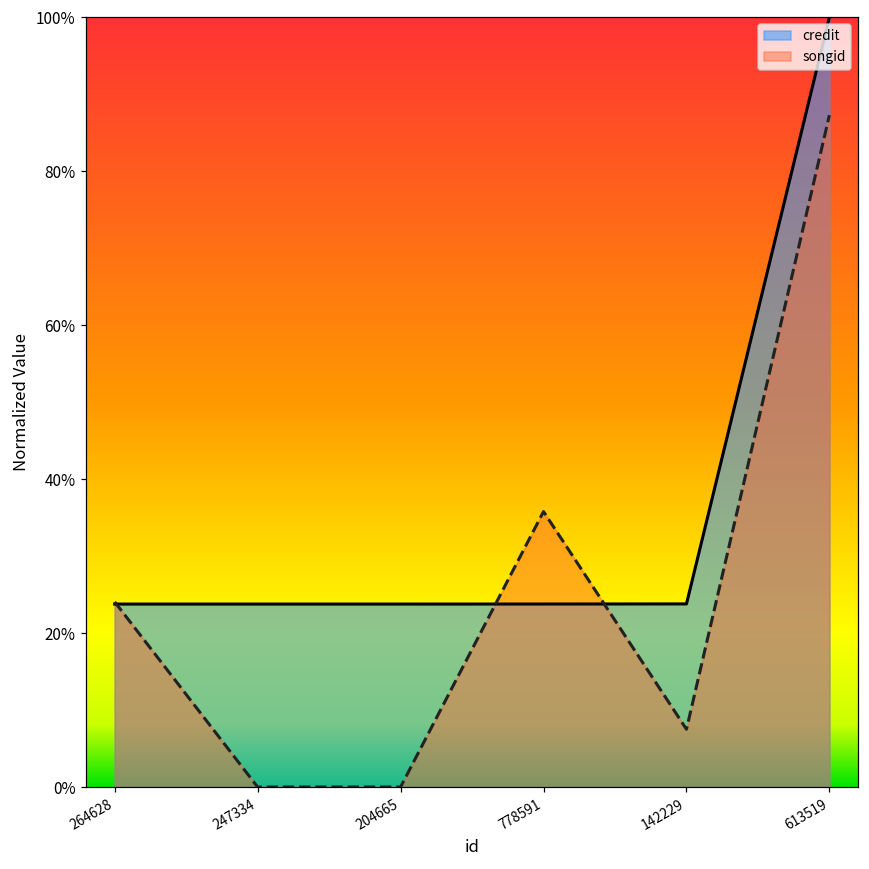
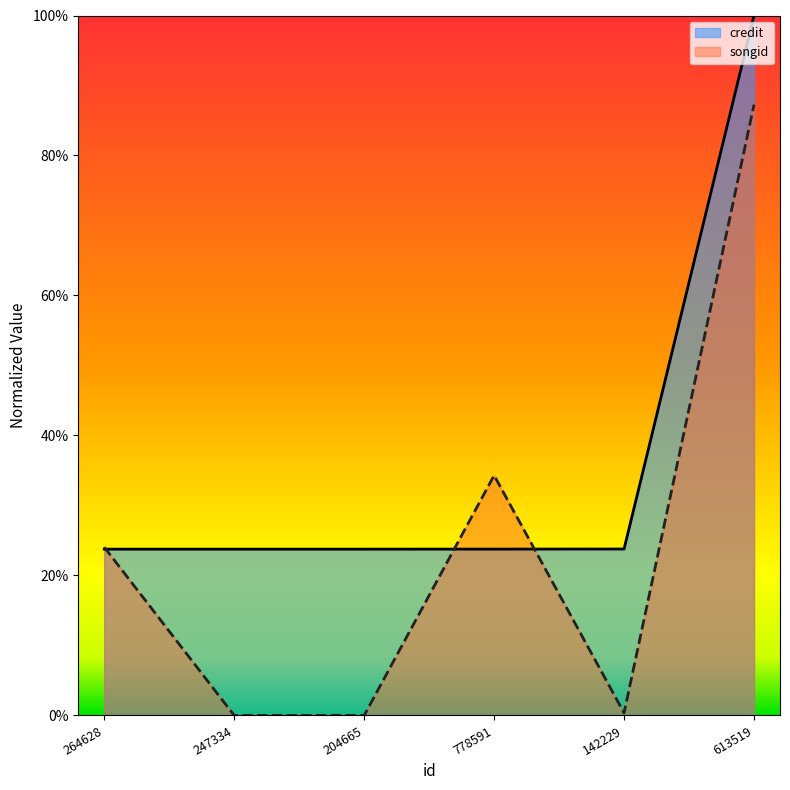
songid, 778591: 36% -> 34%
songid, 142229: 7% -> 0%
